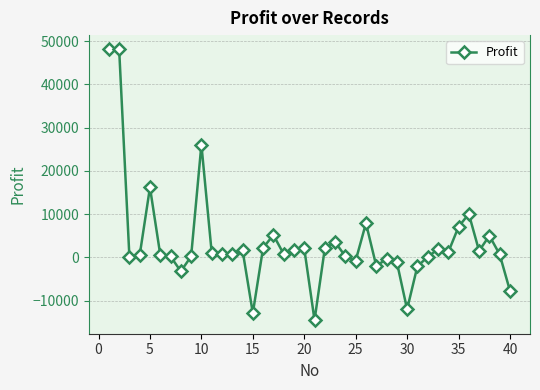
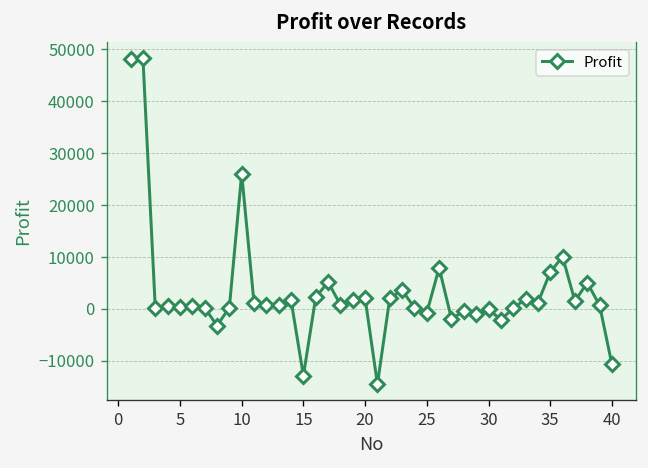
5: 16000 -> 0
30: -12000 -> 0
40: -8000 -> -11000
